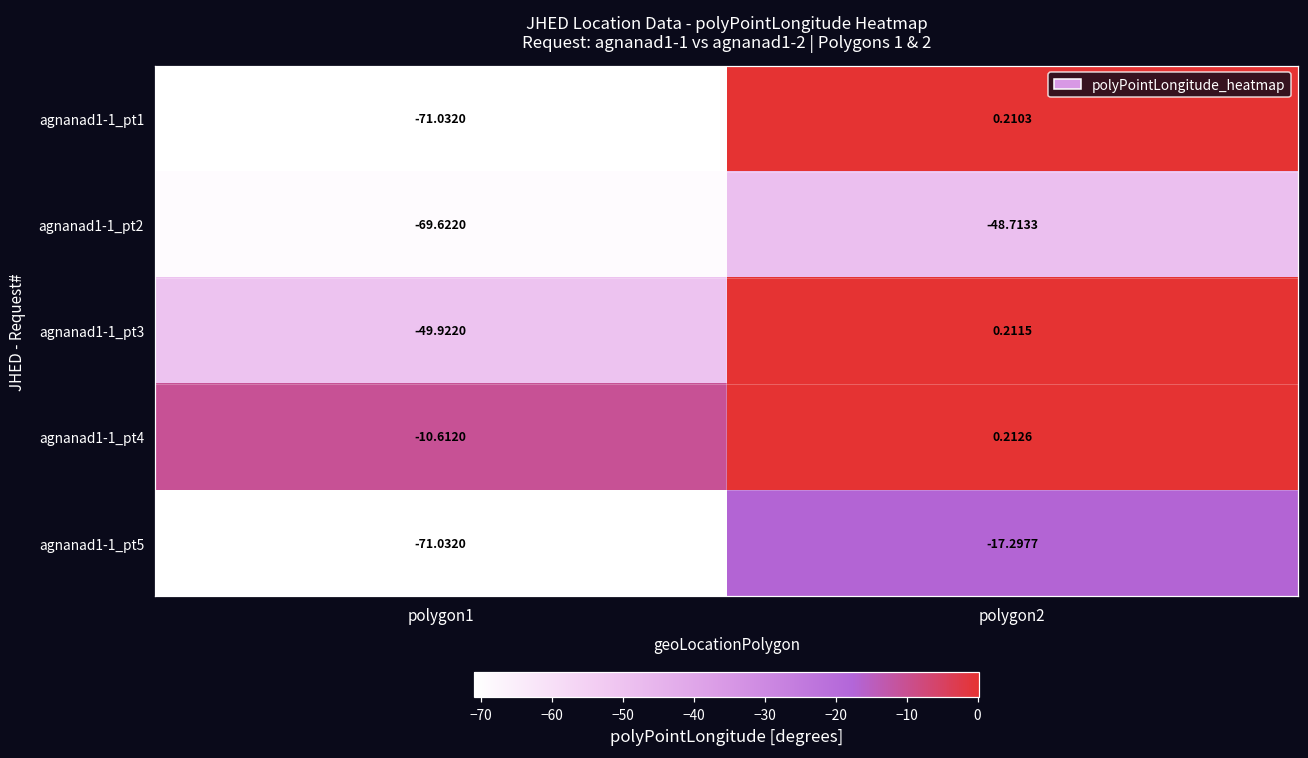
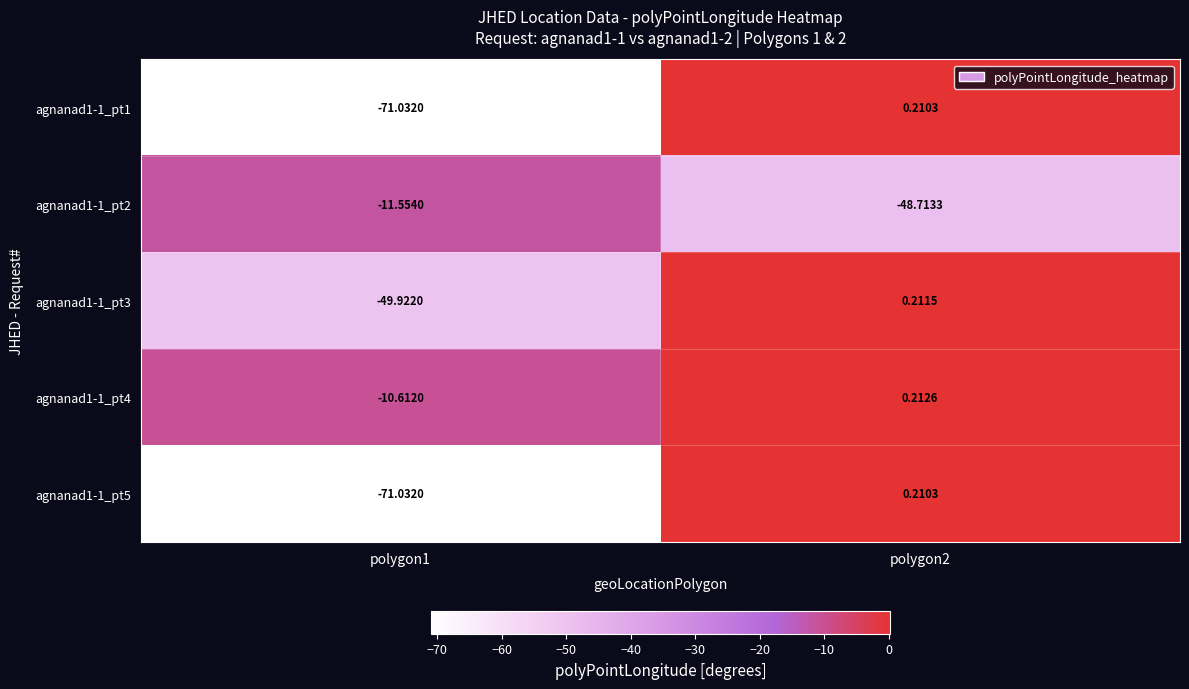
agnanad1-1_pt2, polygon1: -69.6220 -> -11.5540
agnanad1-1_pt5, polygon2: -17.2977 -> 0.2103
